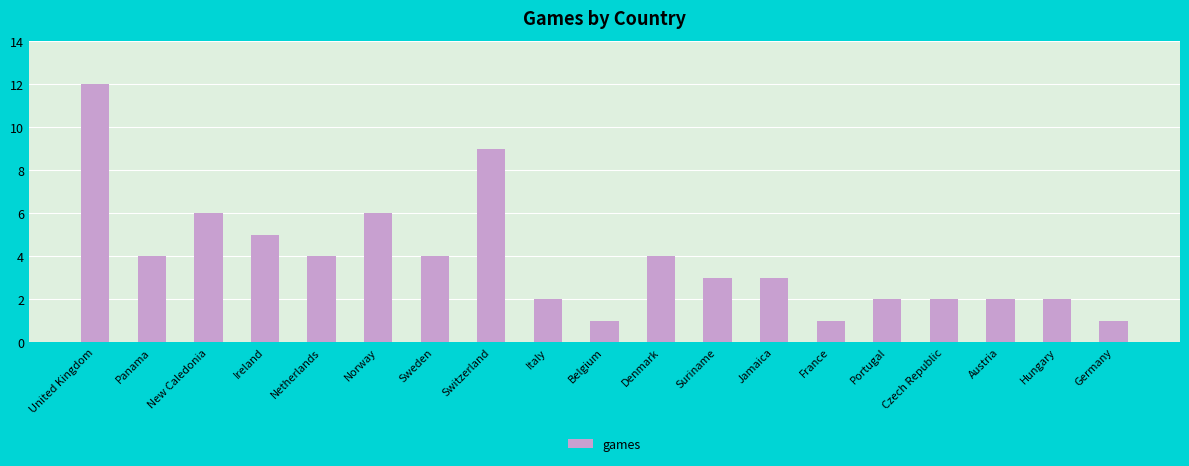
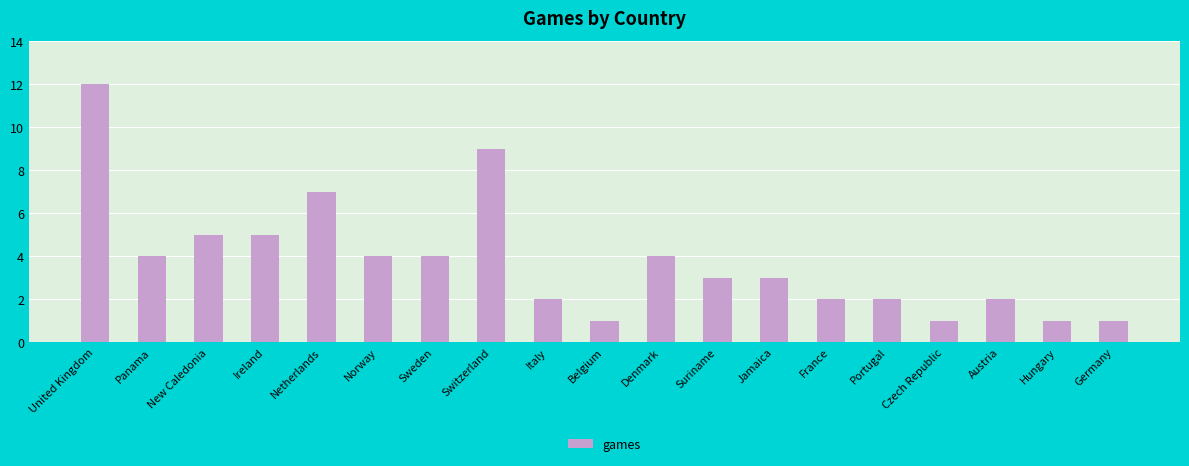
New Caledonia: 6 -> 5
Netherlands: 4 -> 7
Norway: 6 -> 4
France: 1 -> 2
Czech Republic: 2 -> 1
Hungary: 2 -> 1
